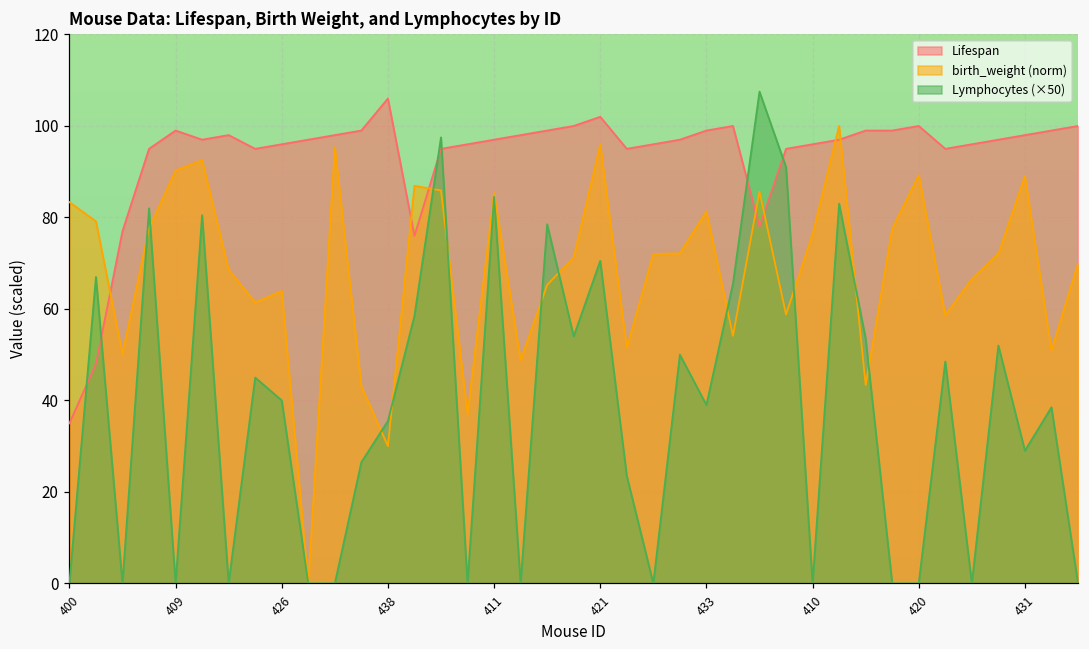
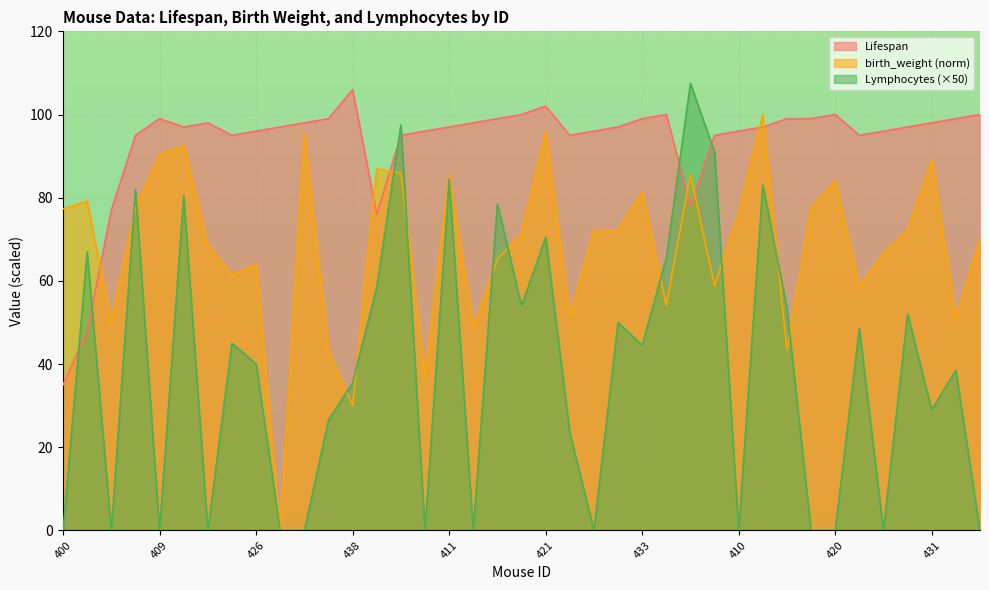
birth_weight (norm), 400: 83 -> 77
Lymphocytes (×50), 433: 39 -> 45
birth_weight (norm), 420: 89 -> 84
